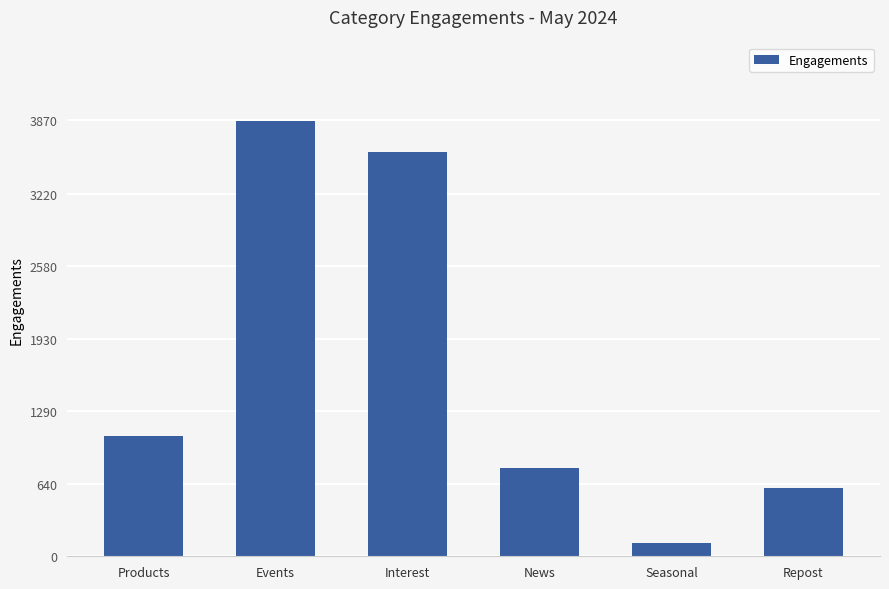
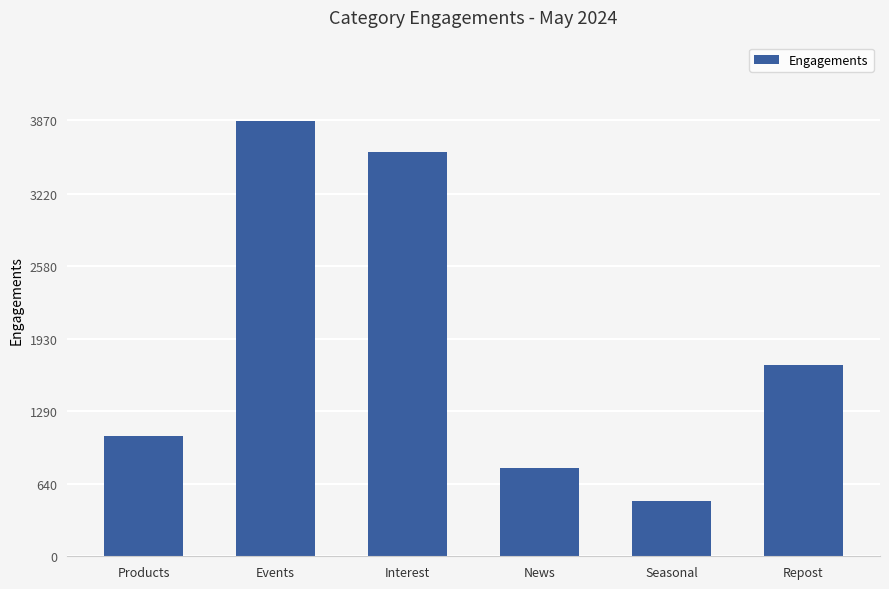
Seasonal: 120 -> 490
Repost: 610 -> 1700
